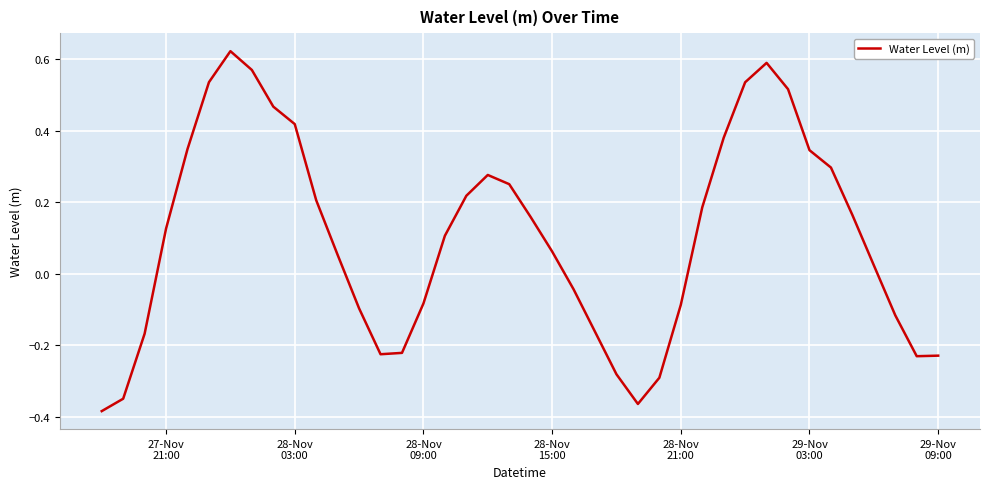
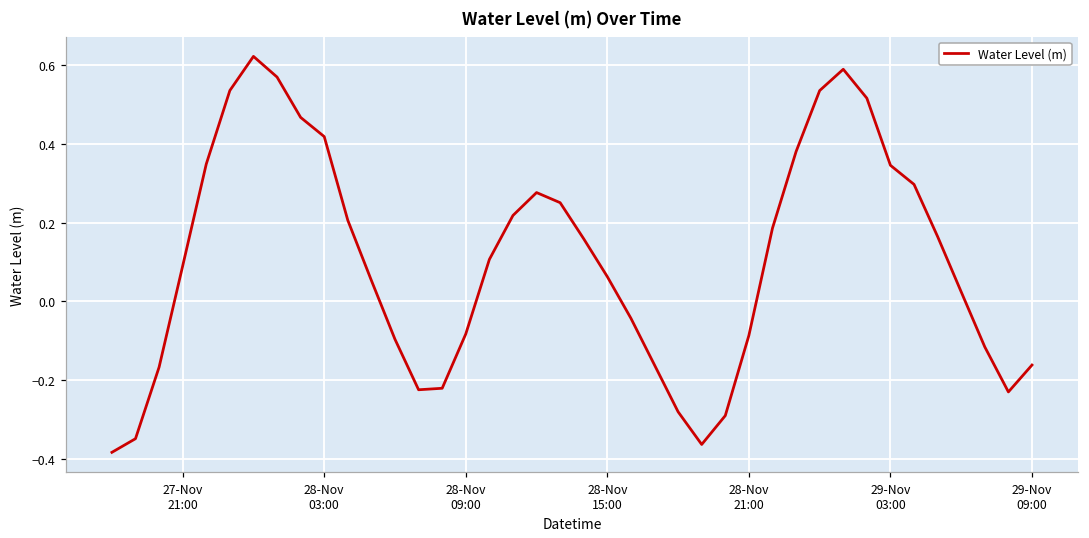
27-Nov 21:00: 0.13 -> 0.09
29-Nov 09:00: -0.23 -> -0.16
